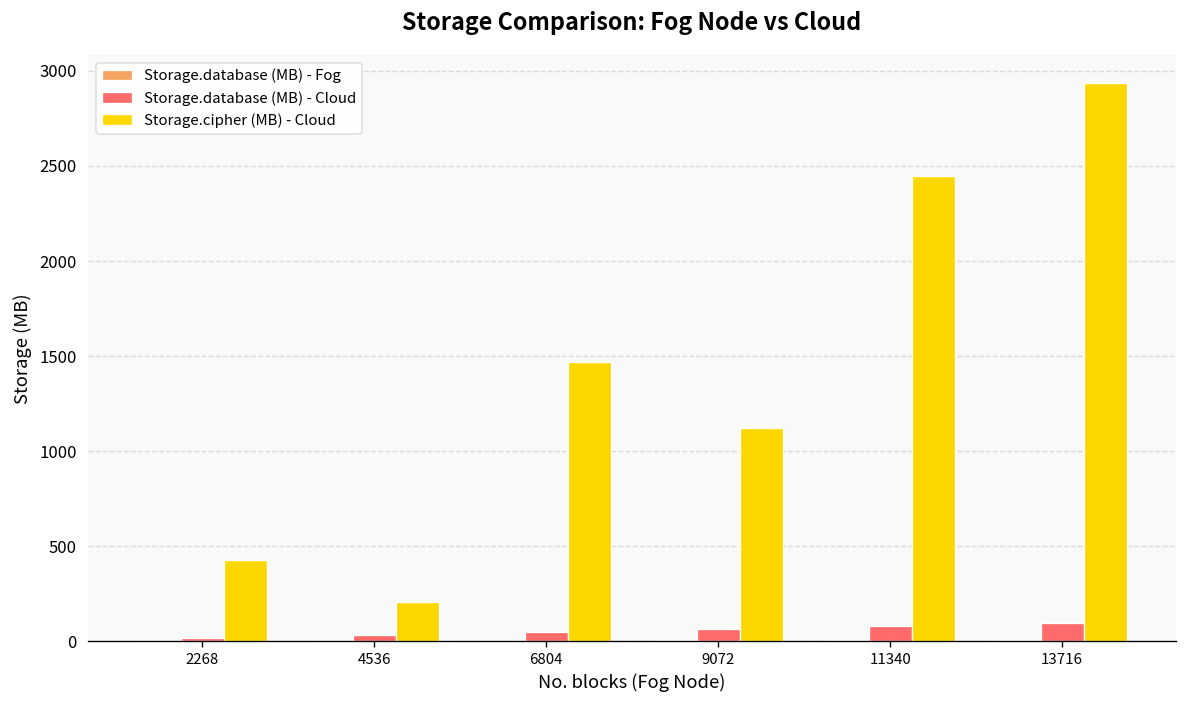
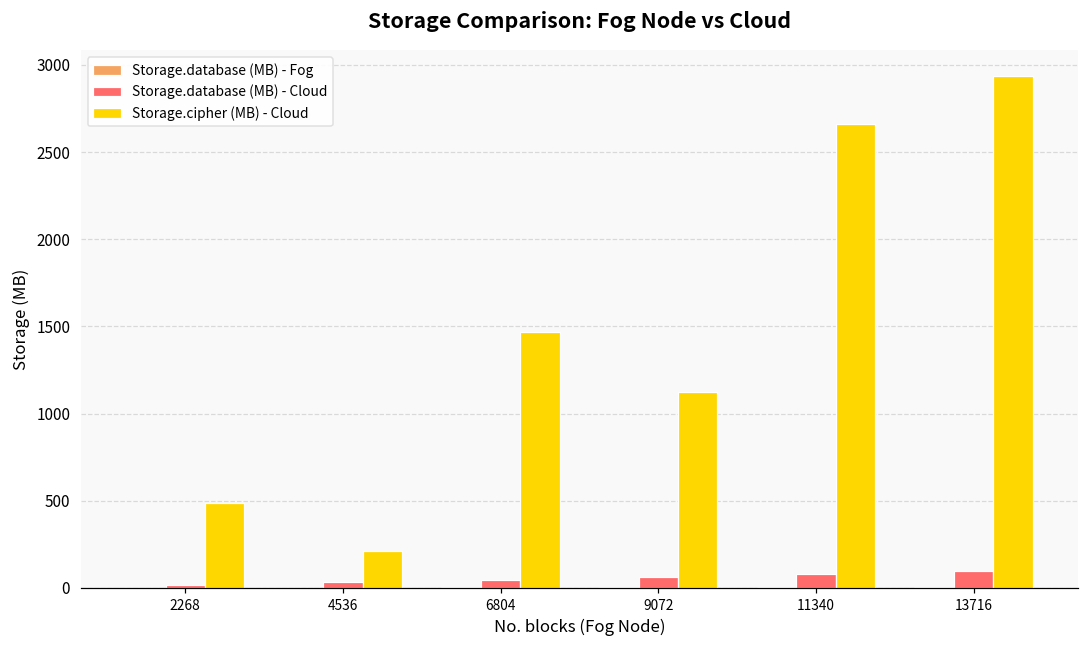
Storage.cipher (MB) - Cloud, 2268: 430 -> 490
Storage.cipher (MB) - Cloud, 11340: 2450 -> 2660
